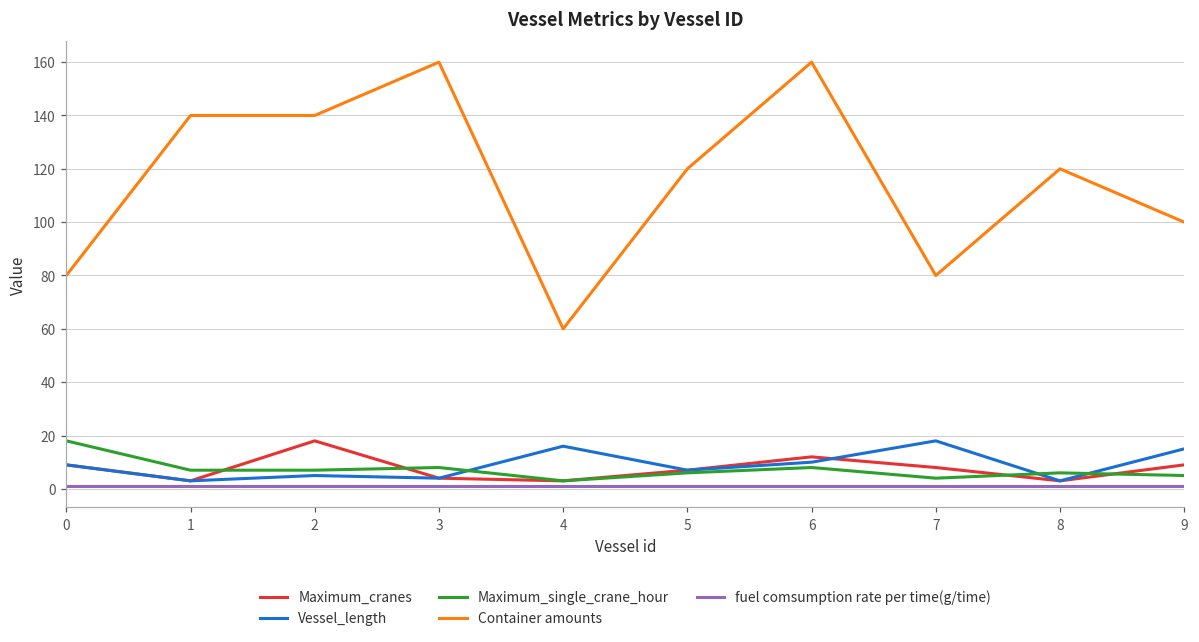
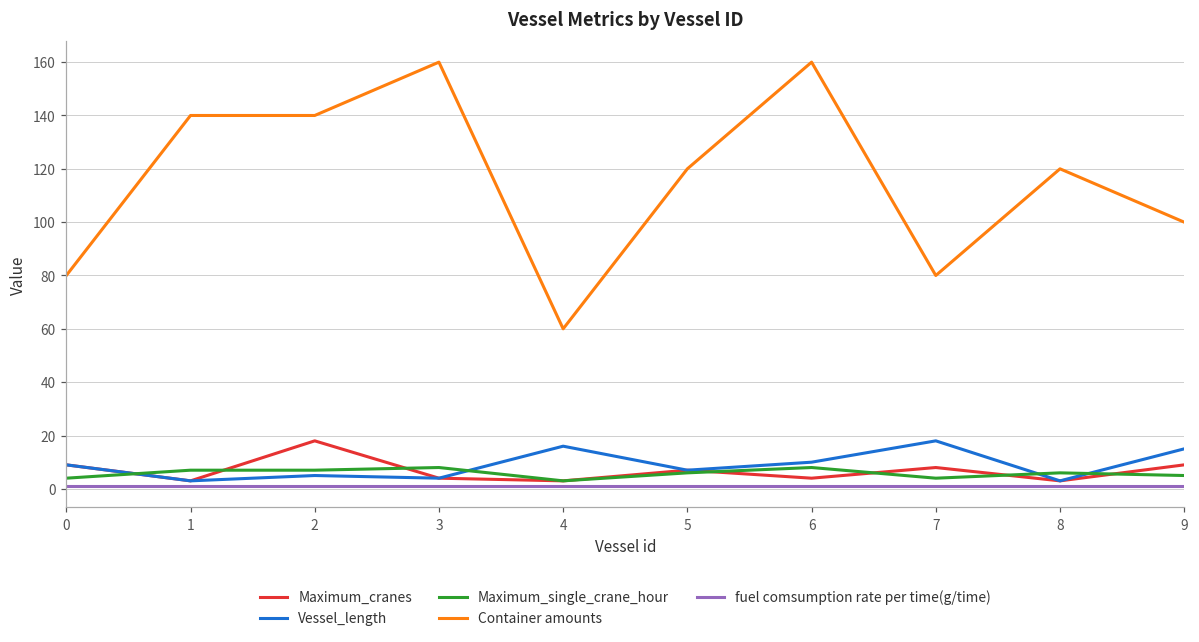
Maximum_single_crane_hour, 0: 18 -> 4
Maximum_cranes, 6: 12 -> 4
